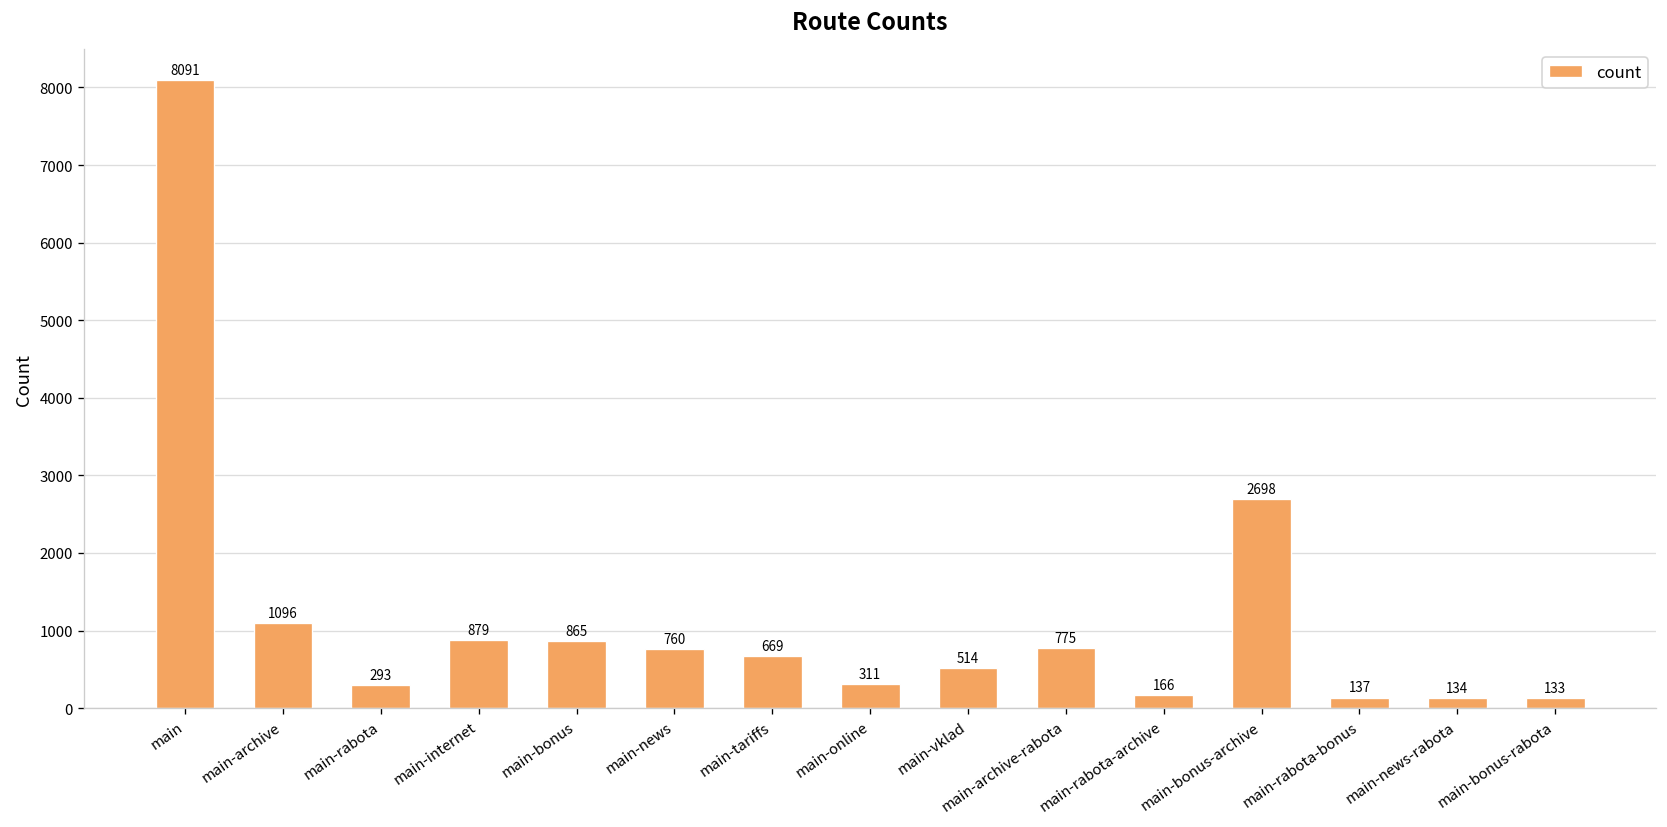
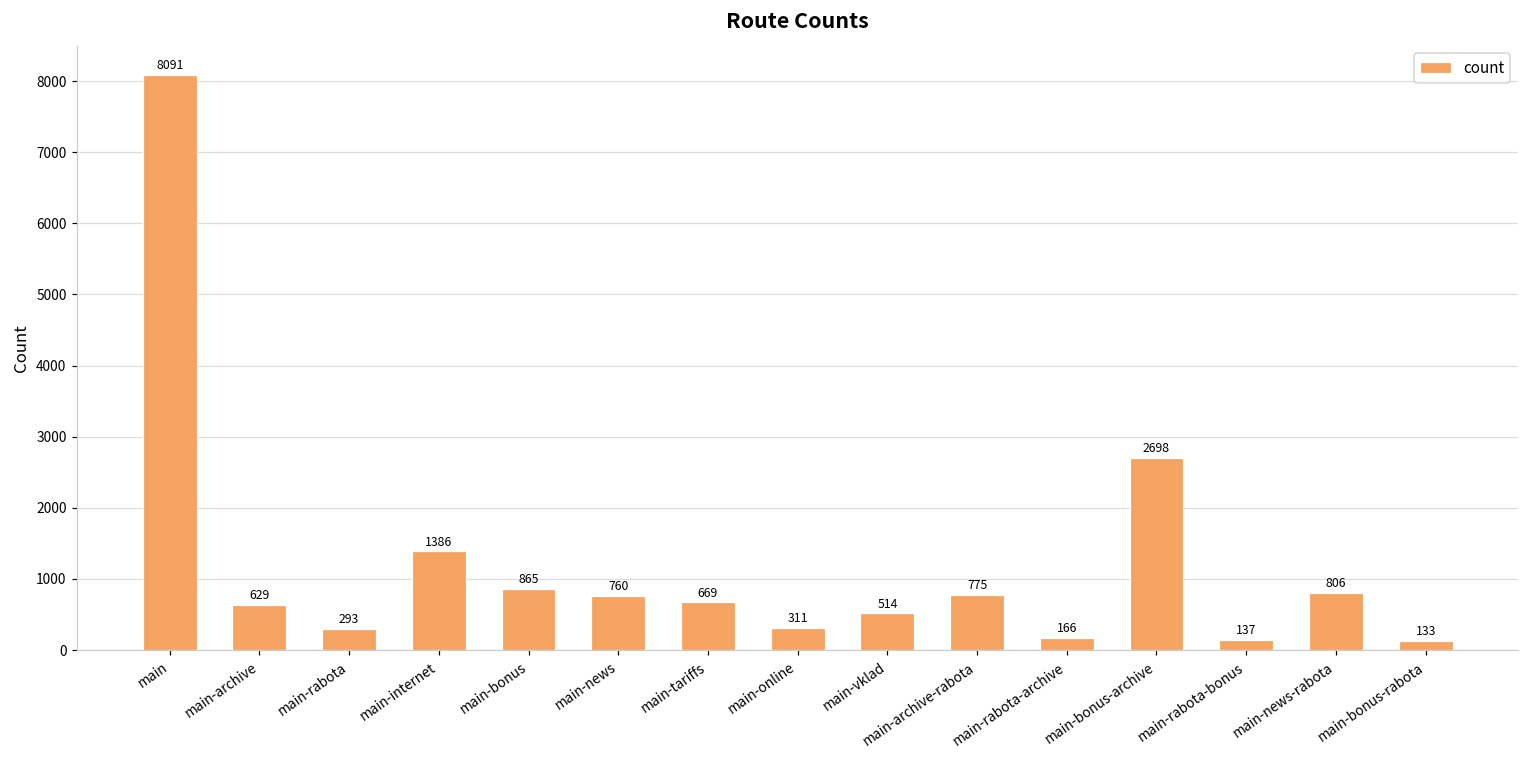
main-archive: 1096 -> 629
main-internet: 879 -> 1386
main-news-rabota: 134 -> 806
